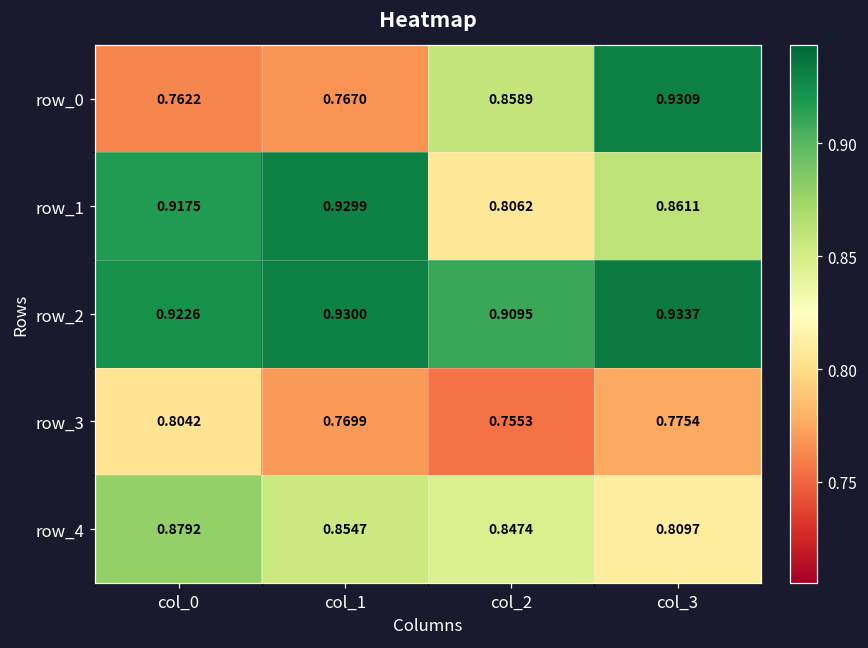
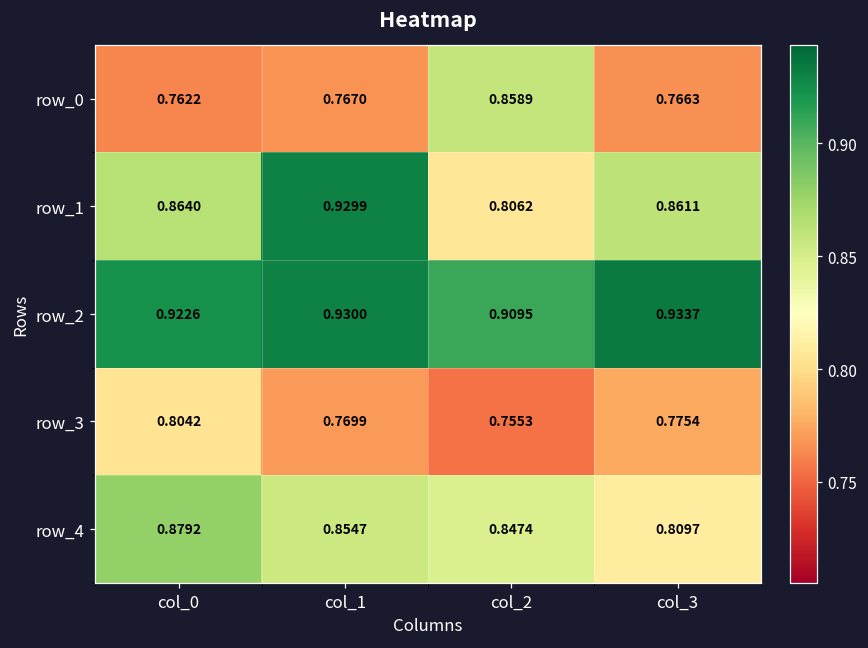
row_0, col_3: 0.9309 -> 0.7663
row_1, col_0: 0.9175 -> 0.8640
